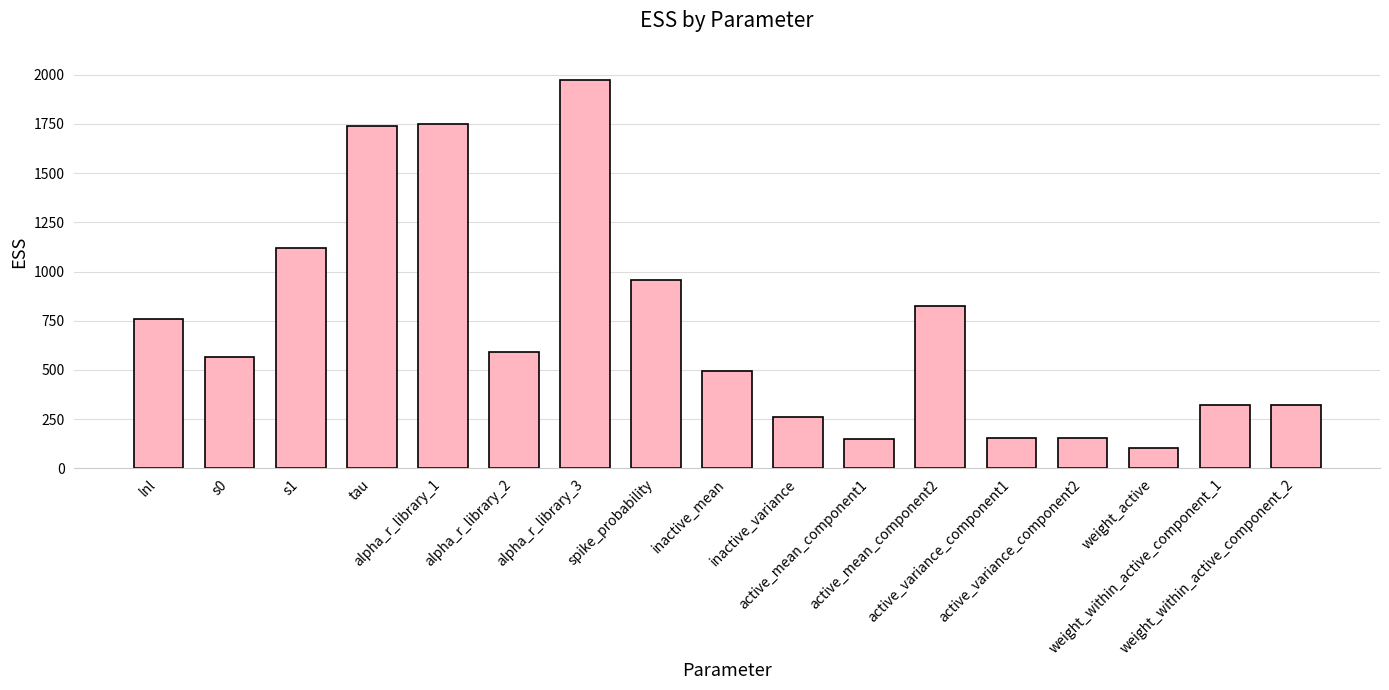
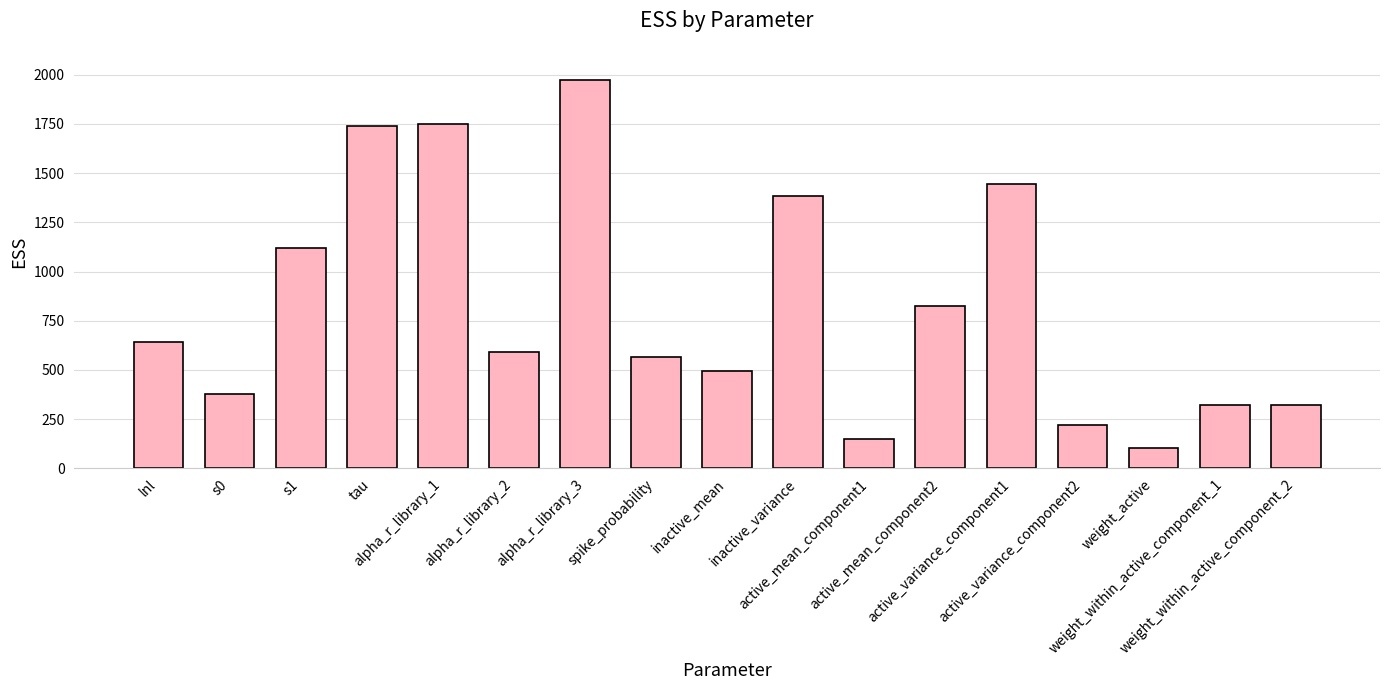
lnl: 760 -> 640
s0: 570 -> 380
spike_probability: 960 -> 570
inactive_variance: 260 -> 1380
active_variance_component1: 160 -> 1450
active_variance_component2: 160 -> 220
